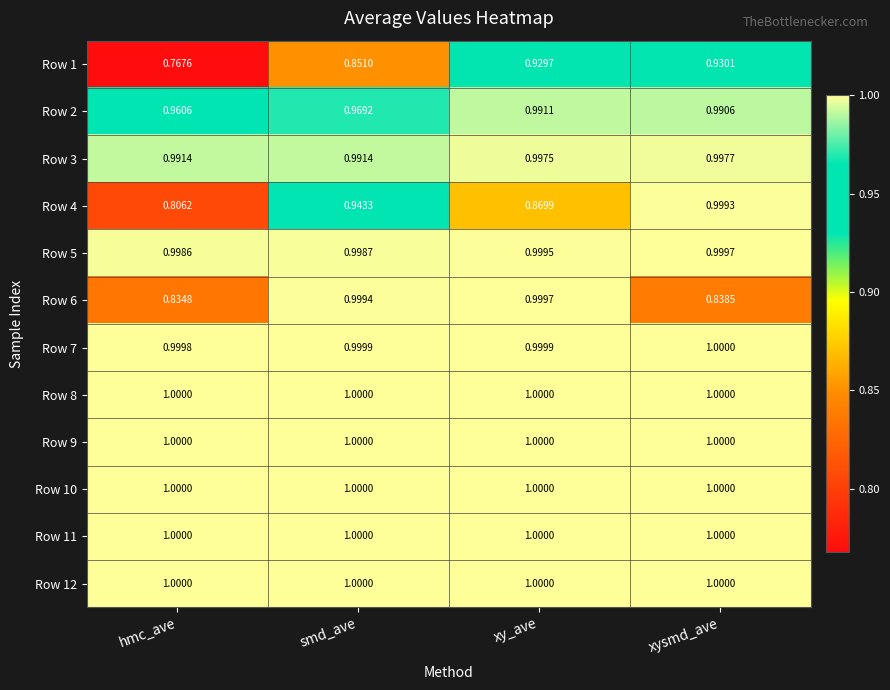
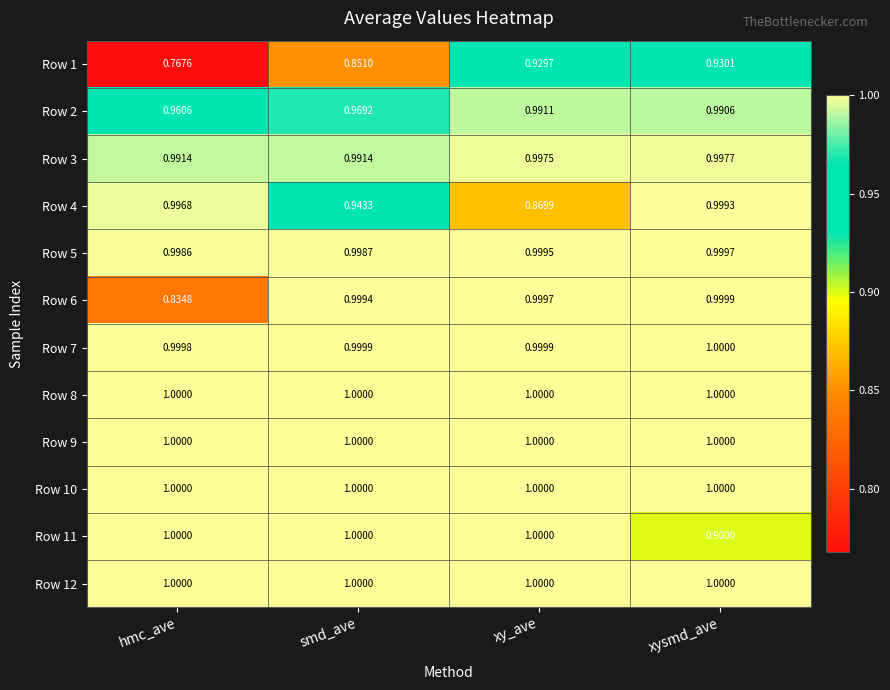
Row 4, hmc_ave: 0.8062 -> 0.9968
Row 6, xysmd_ave: 0.8385 -> 0.9999
Row 11, xysmd_ave: 1.0000 -> 0.9000
